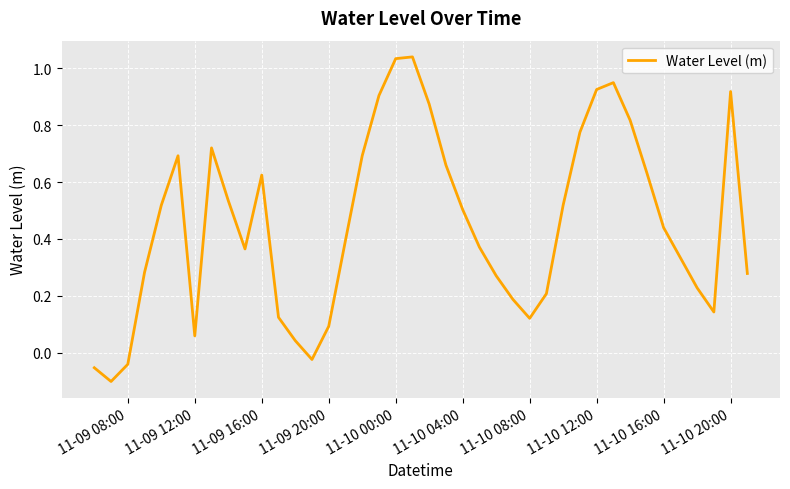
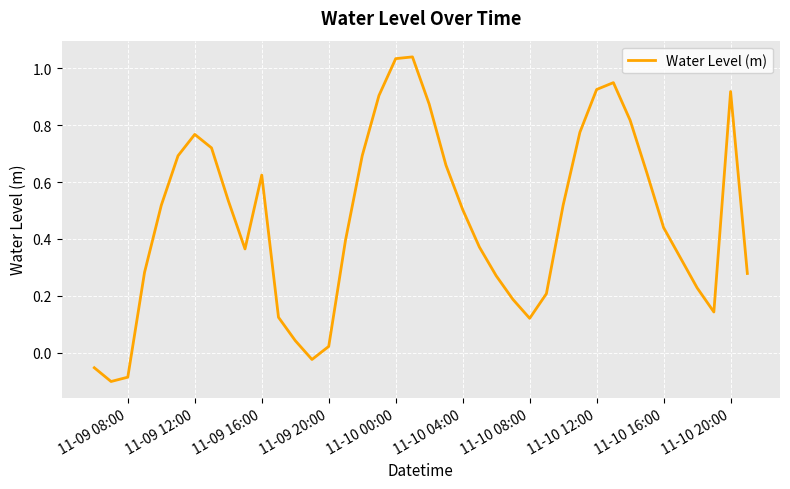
11-09 08:00: -0.04 -> -0.09
11-09 12:00: 0.06 -> 0.77
11-09 20:00: 0.09 -> 0.02
